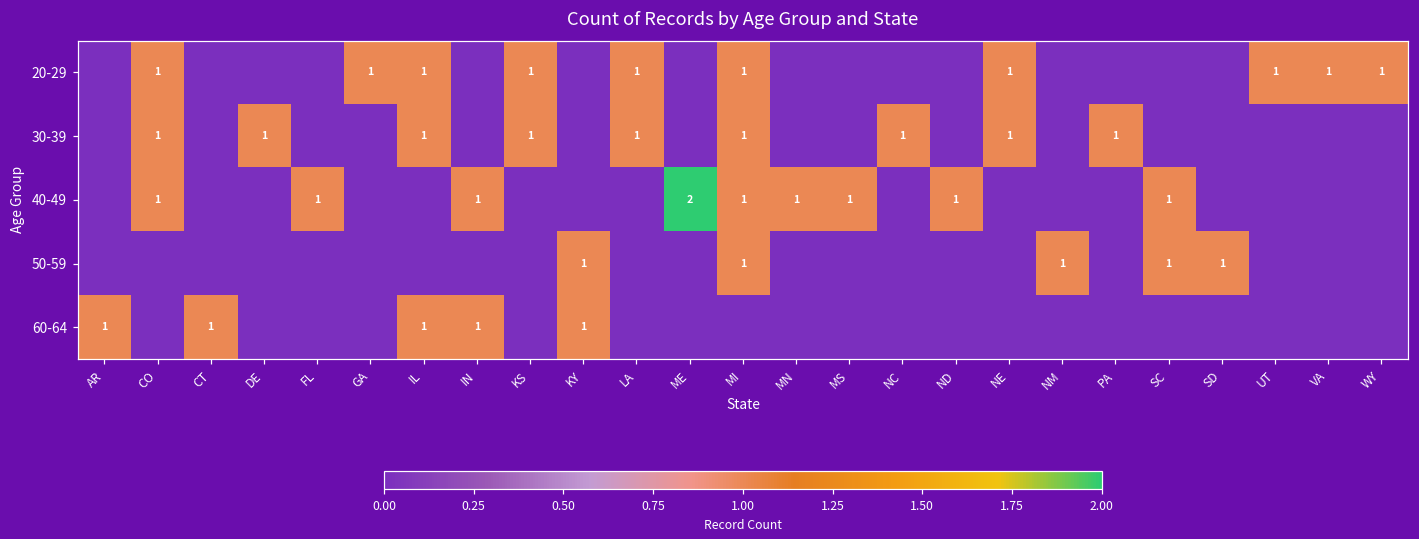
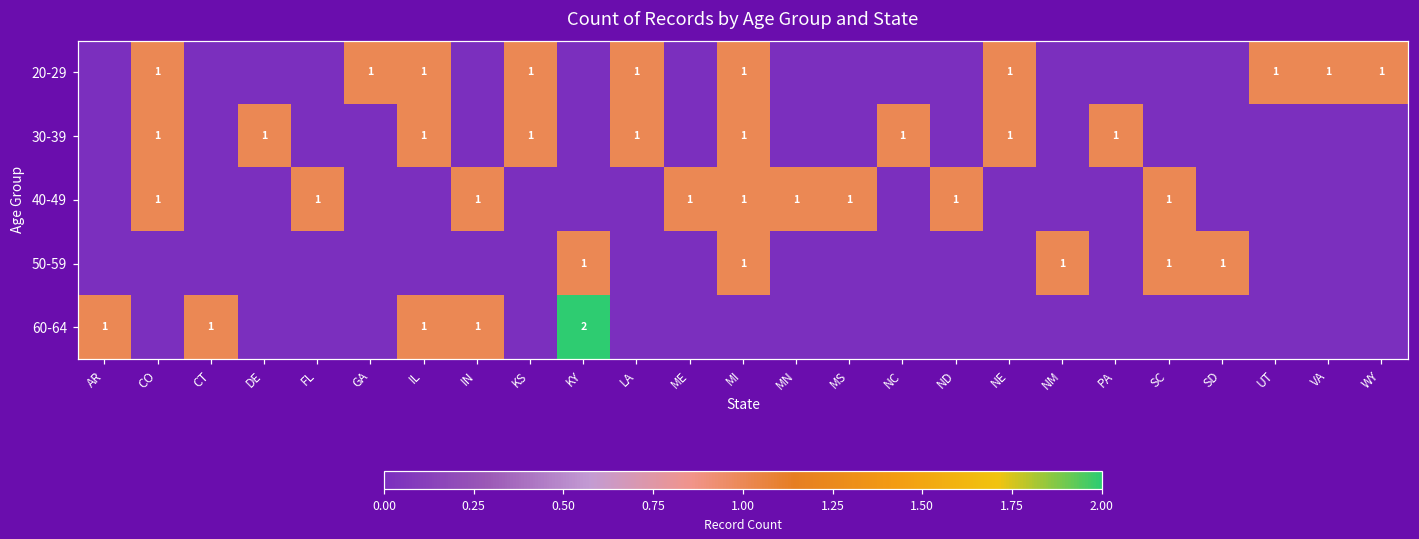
40-49, ME: 2 -> 1
60-64, KY: 1 -> 2
